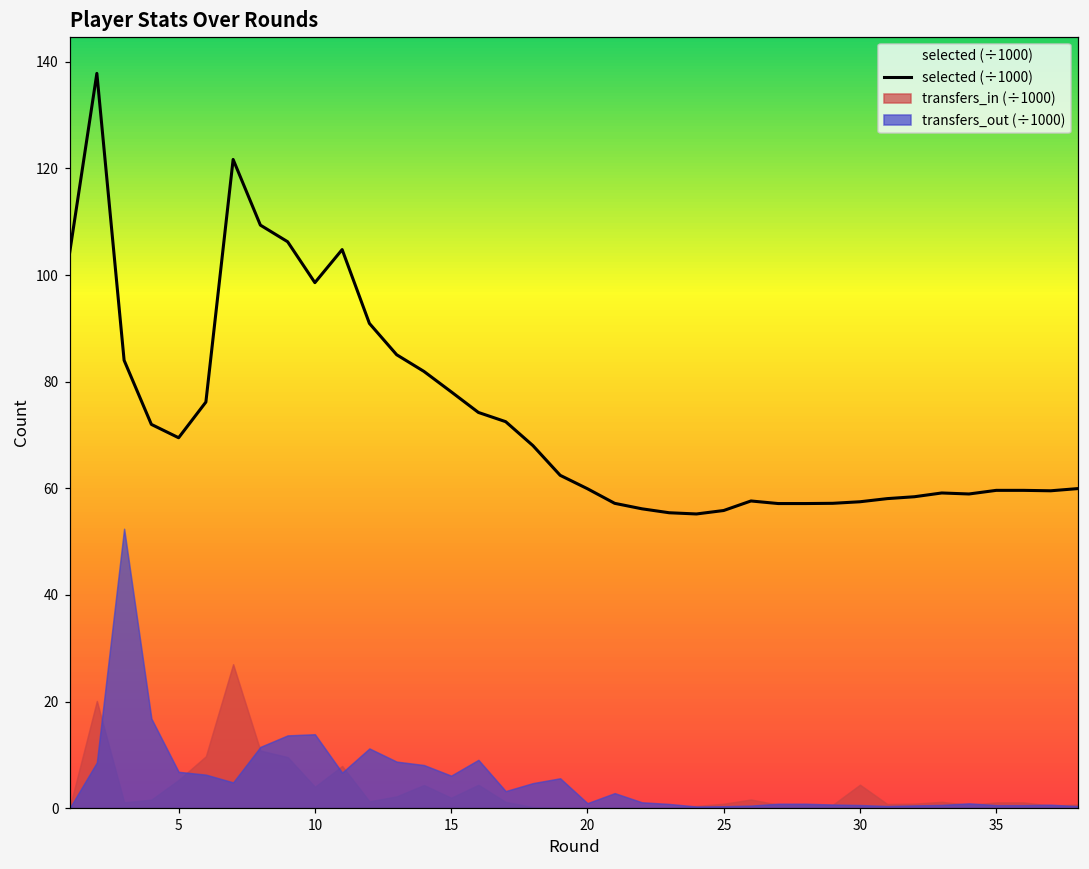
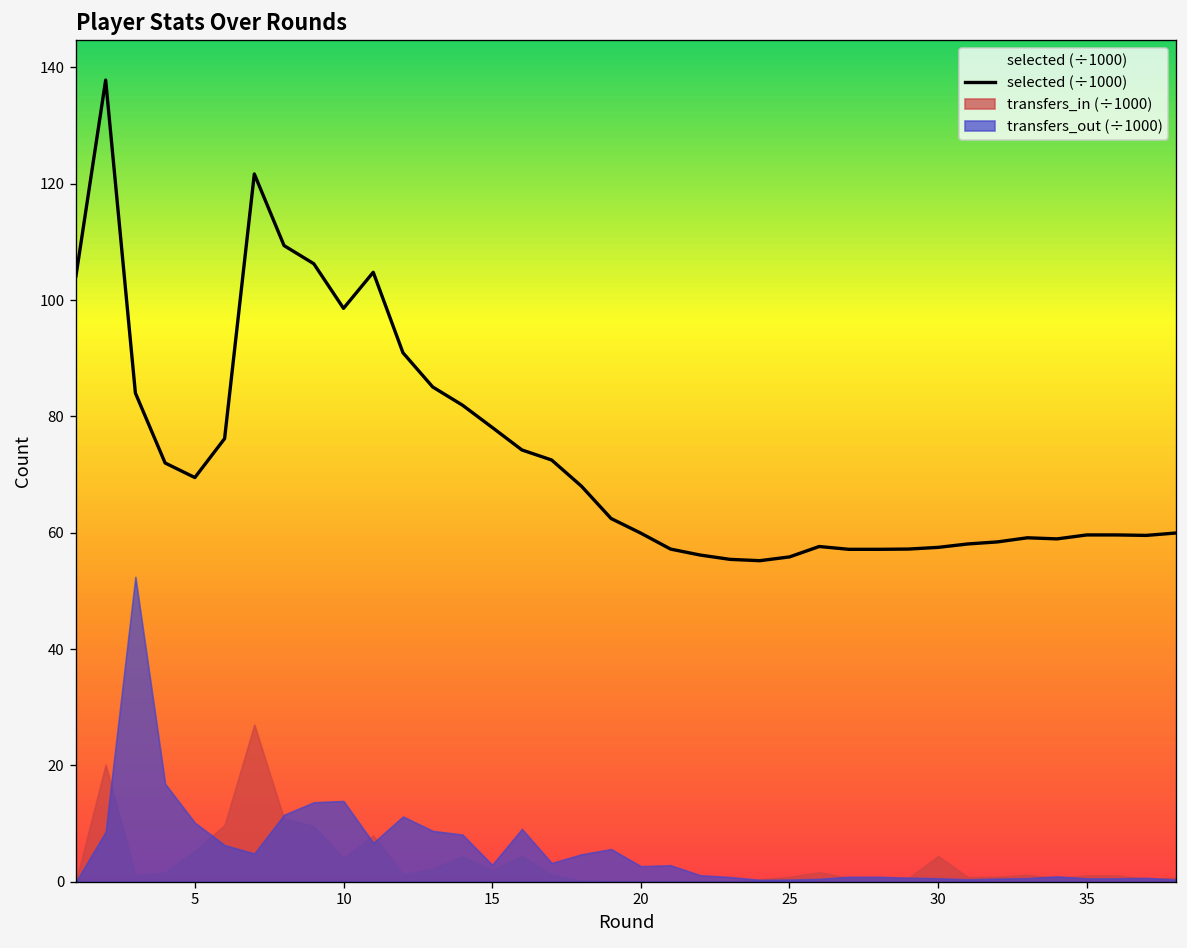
transfers_out (÷1000), 5: 7 -> 10
transfers_out (÷1000), 15: 6 -> 3
transfers_out (÷1000), 20: 1 -> 3
